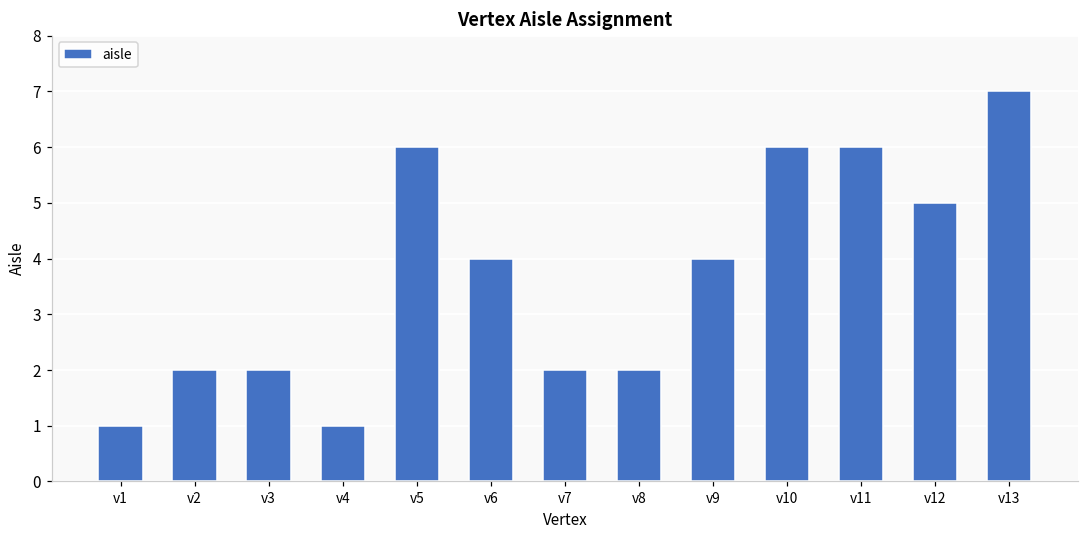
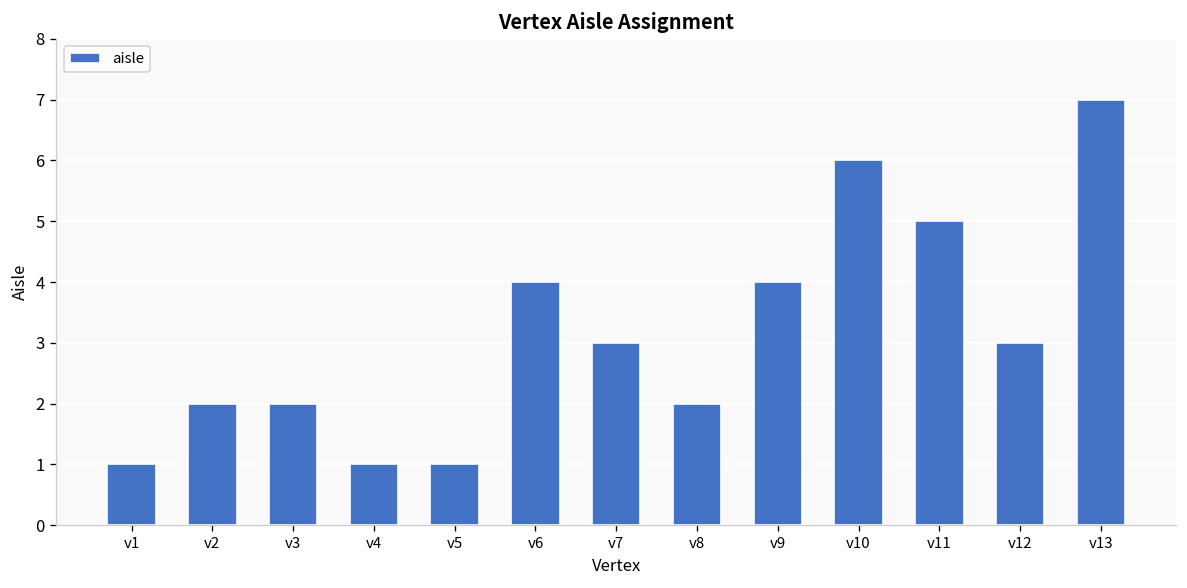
v5: 6 -> 1
v7: 2 -> 3
v11: 6 -> 5
v12: 5 -> 3
